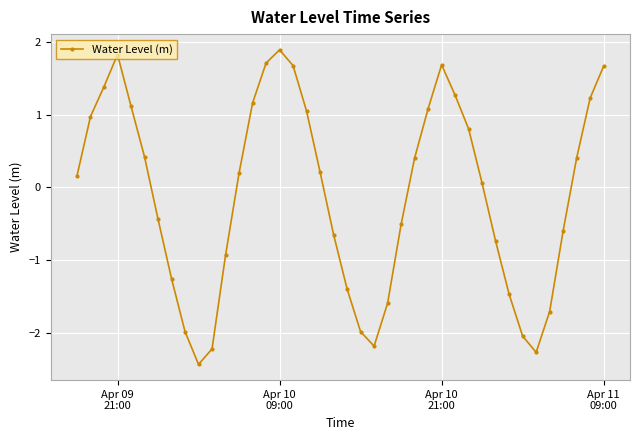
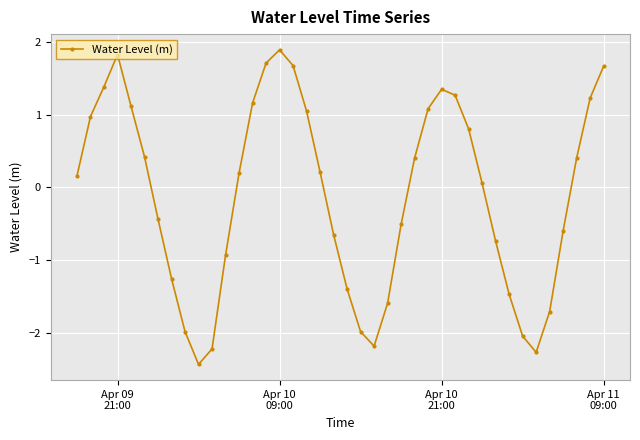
Apr 10 21:00: 1.7 -> 1.4
